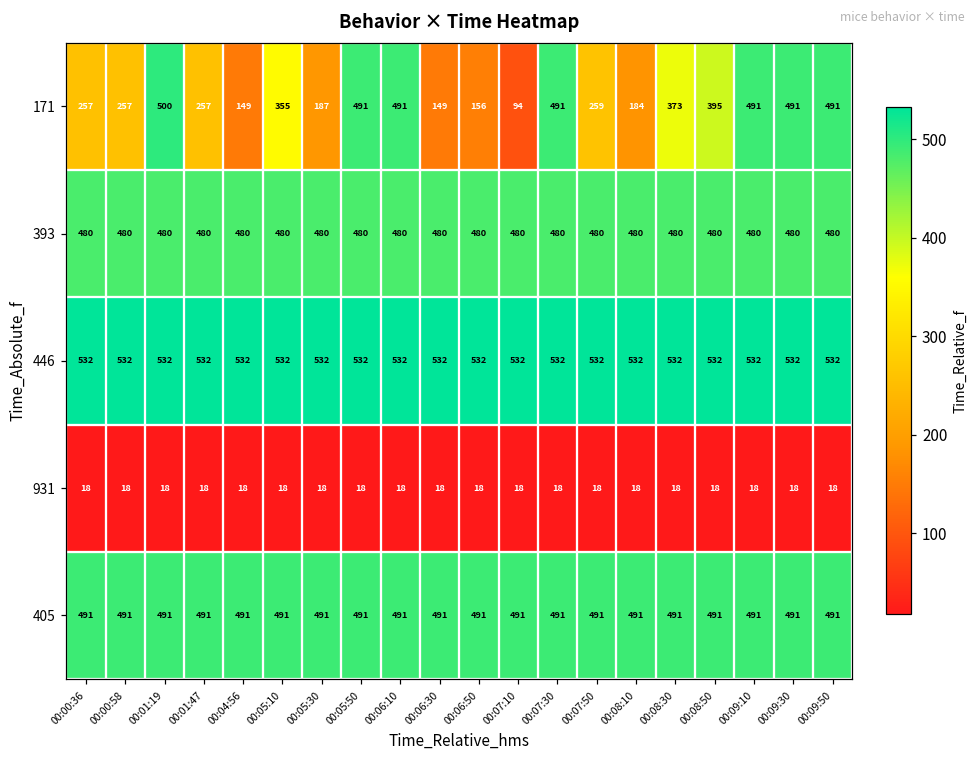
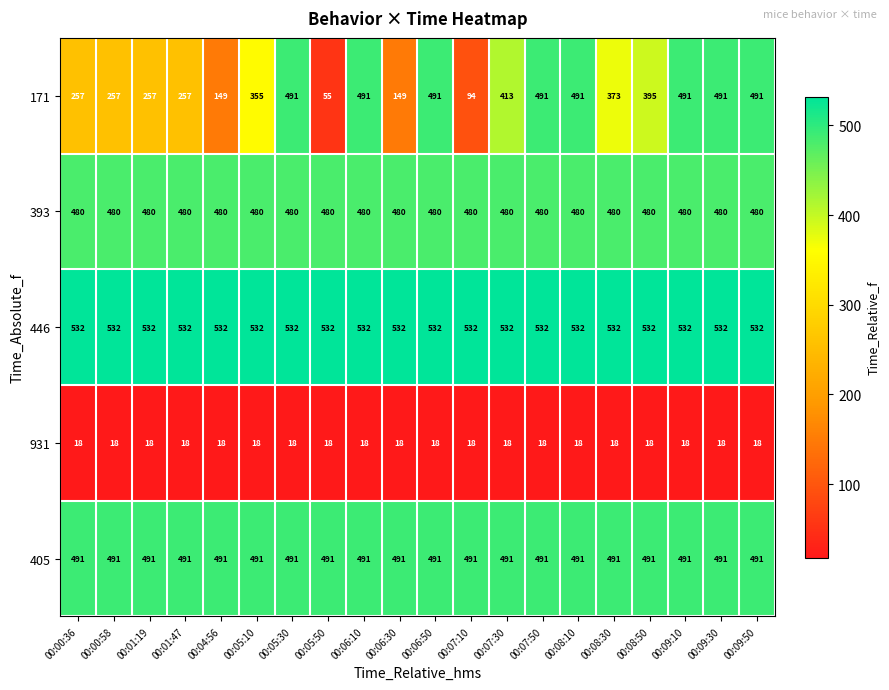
171, 00:01:19: 500 -> 257
171, 00:05:30: 187 -> 491
171, 00:05:50: 491 -> 55
171, 00:06:50: 156 -> 491
171, 00:07:30: 491 -> 413
171, 00:07:50: 259 -> 491
171, 00:08:10: 184 -> 491
